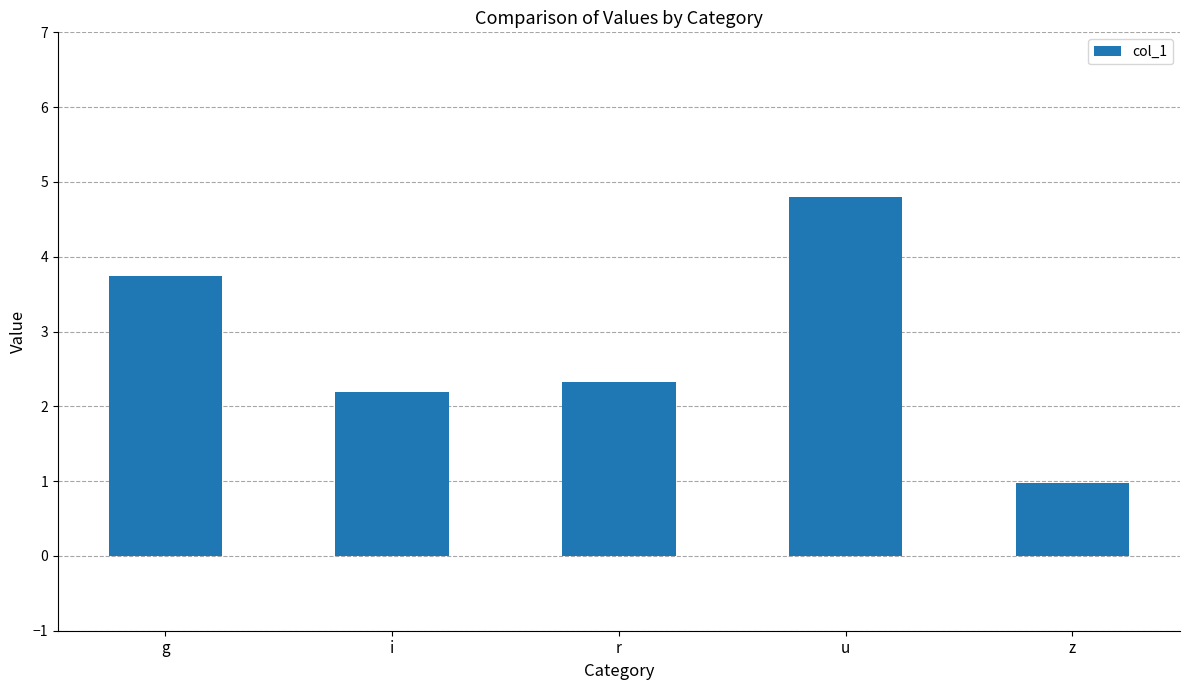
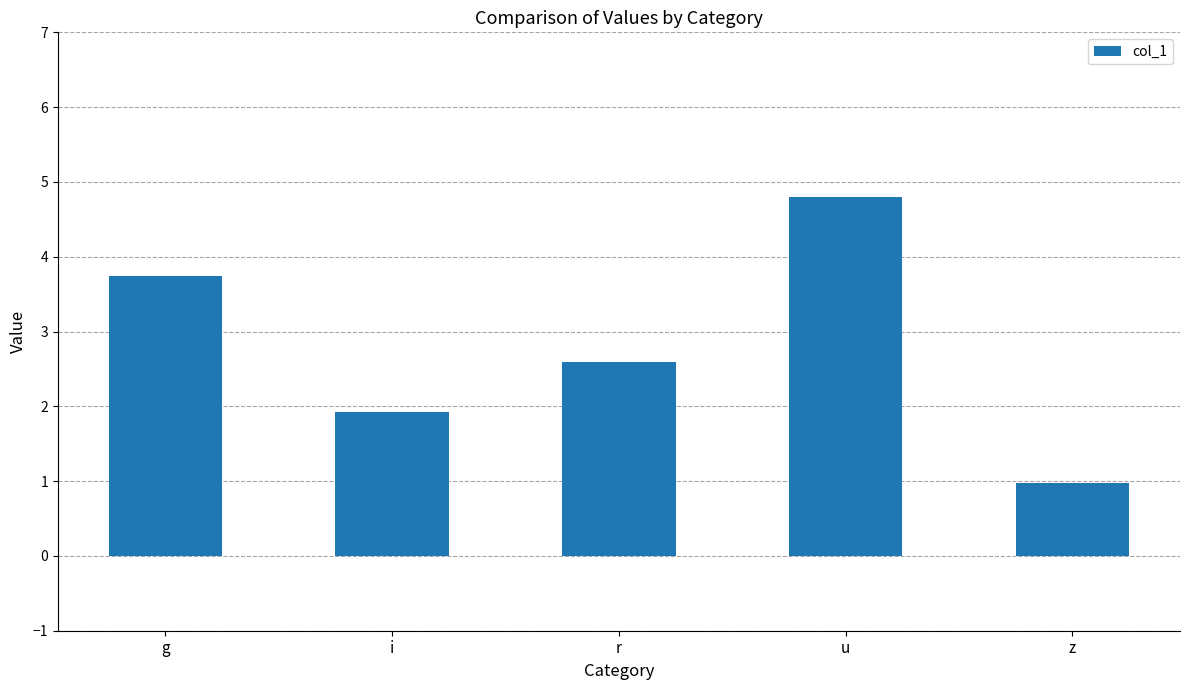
i: 2.2 -> 1.9
r: 2.3 -> 2.6
